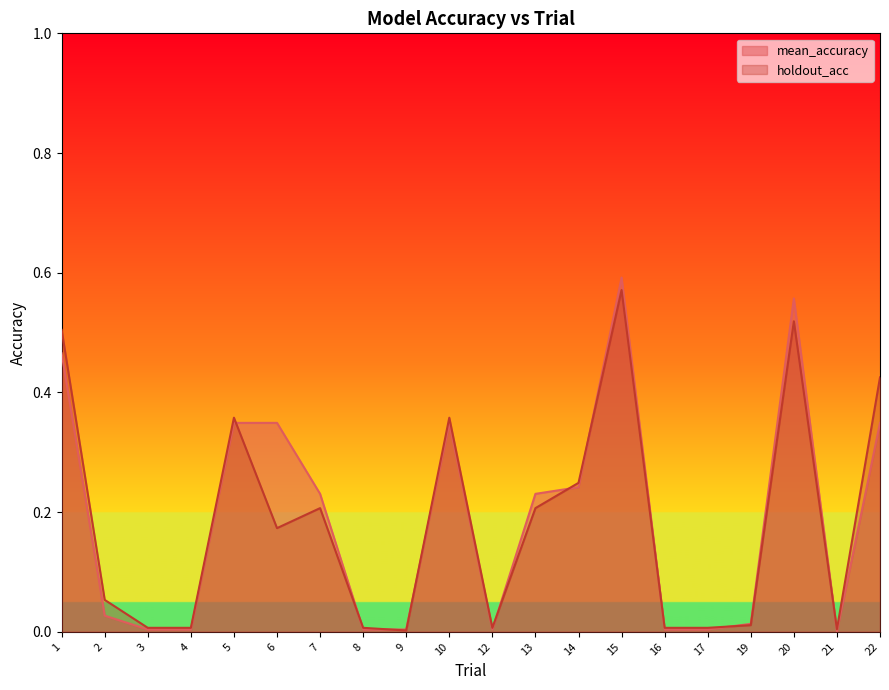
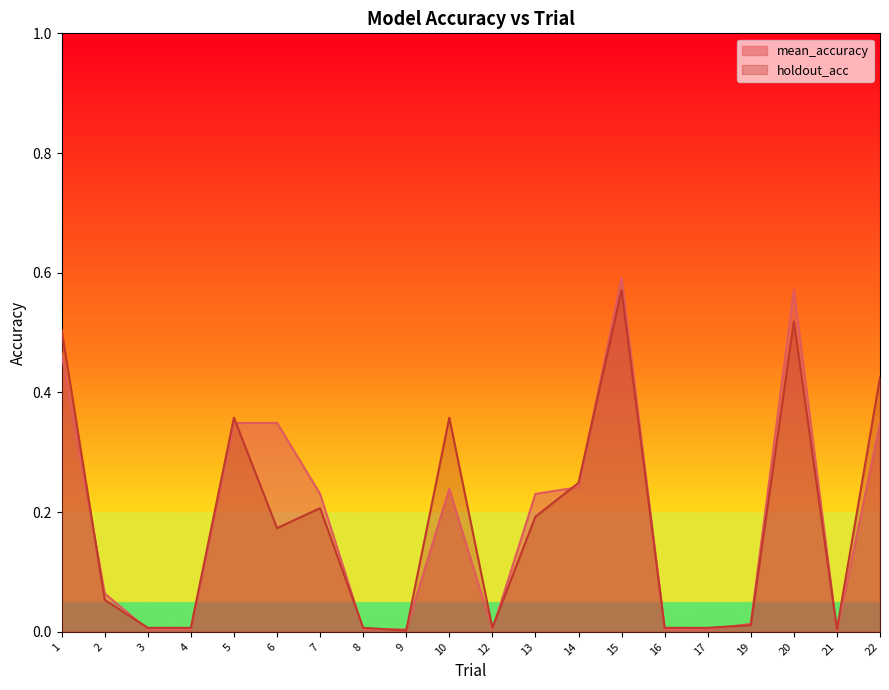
mean_accuracy, 2: 0.03 -> 0.06
mean_accuracy, 10: 0.35 -> 0.24
holdout_acc, 13: 0.21 -> 0.19
mean_accuracy, 20: 0.56 -> 0.57
